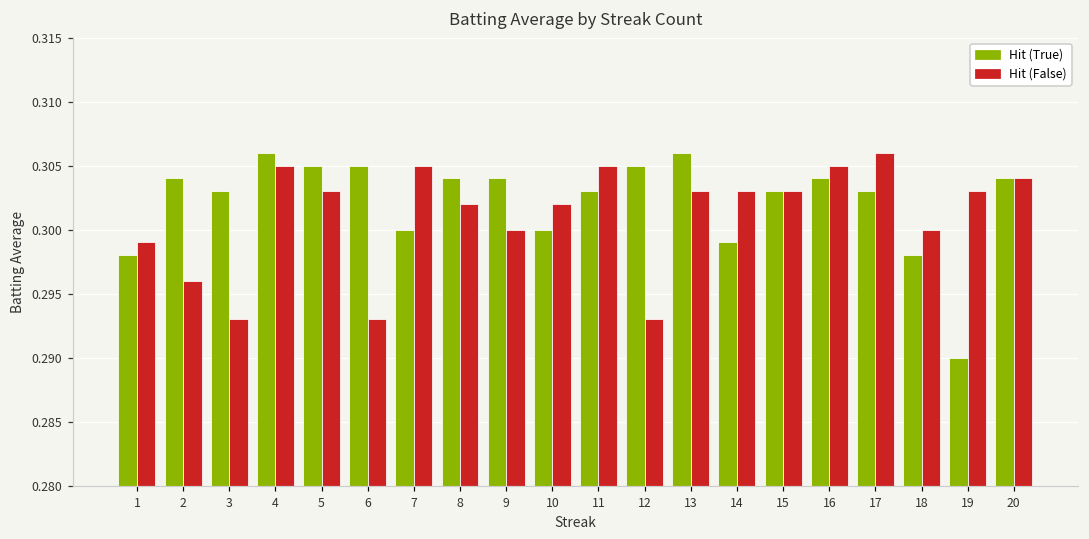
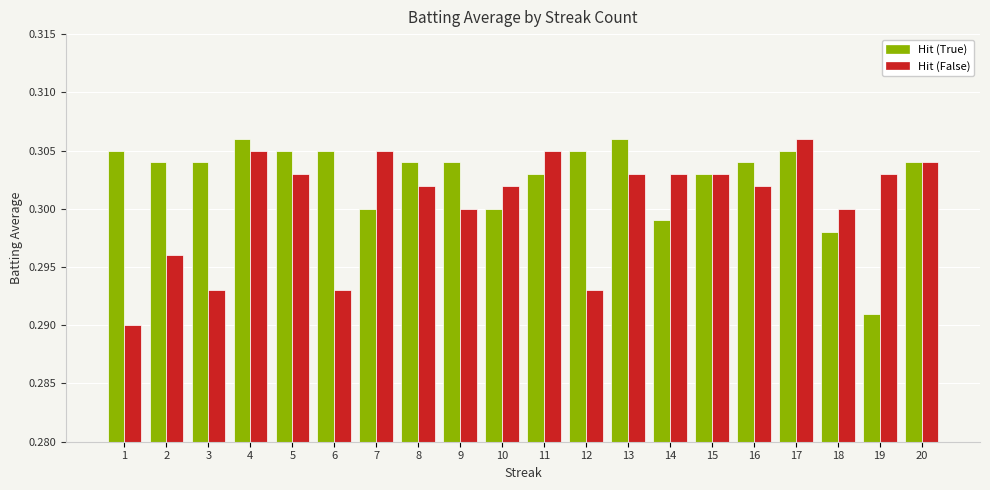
Hit (True), 1: 0.298 -> 0.305
Hit (False), 1: 0.299 -> 0.290
Hit (True), 3: 0.303 -> 0.304
Hit (False), 16: 0.305 -> 0.302
Hit (True), 17: 0.303 -> 0.305
Hit (True), 19: 0.290 -> 0.291
